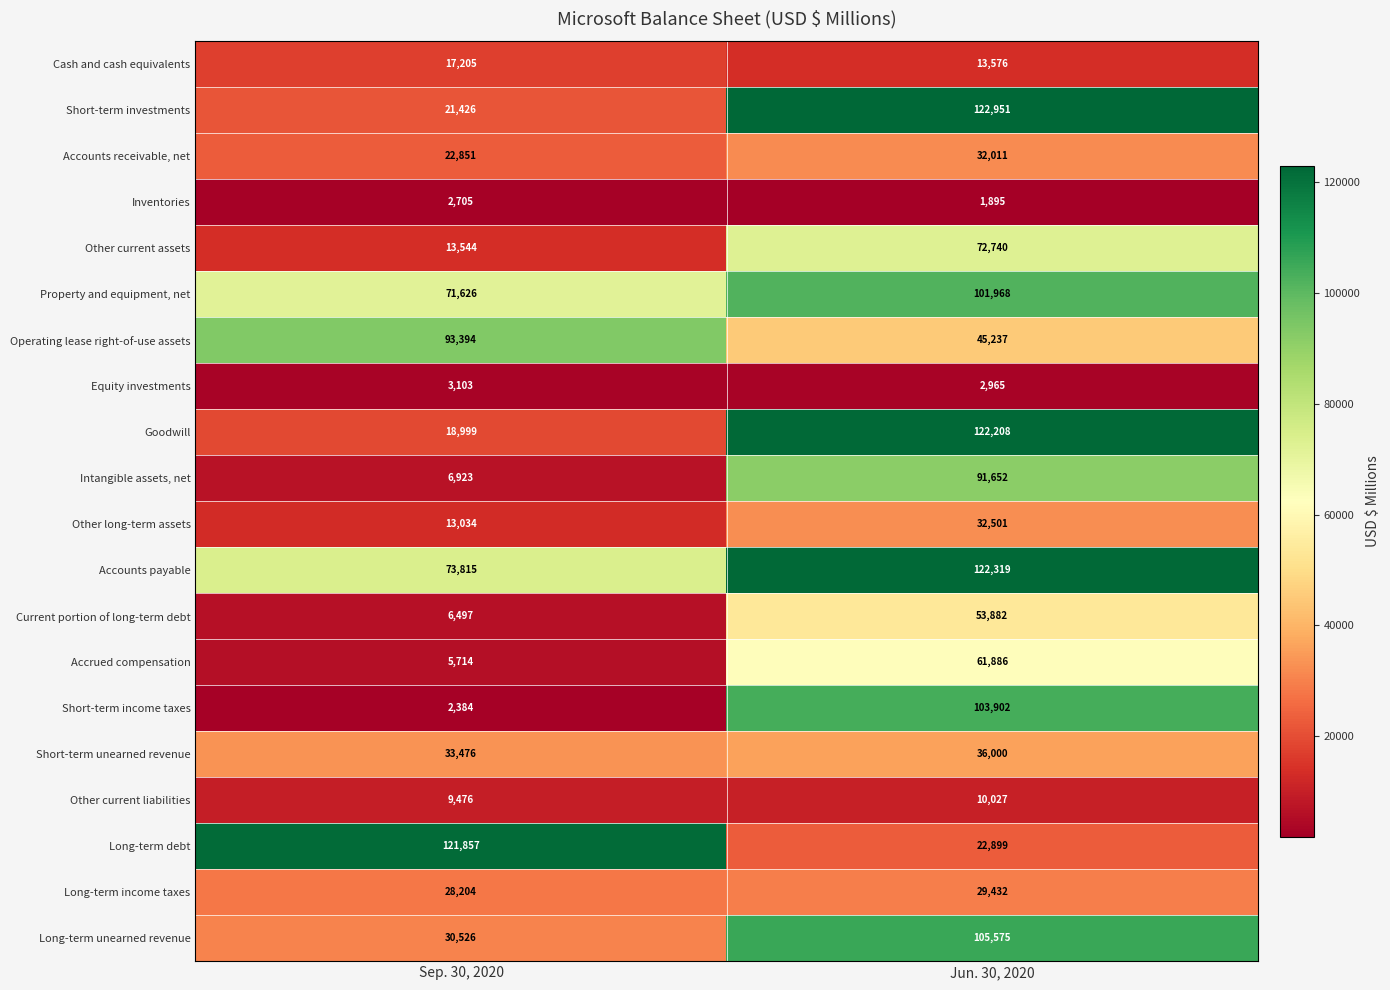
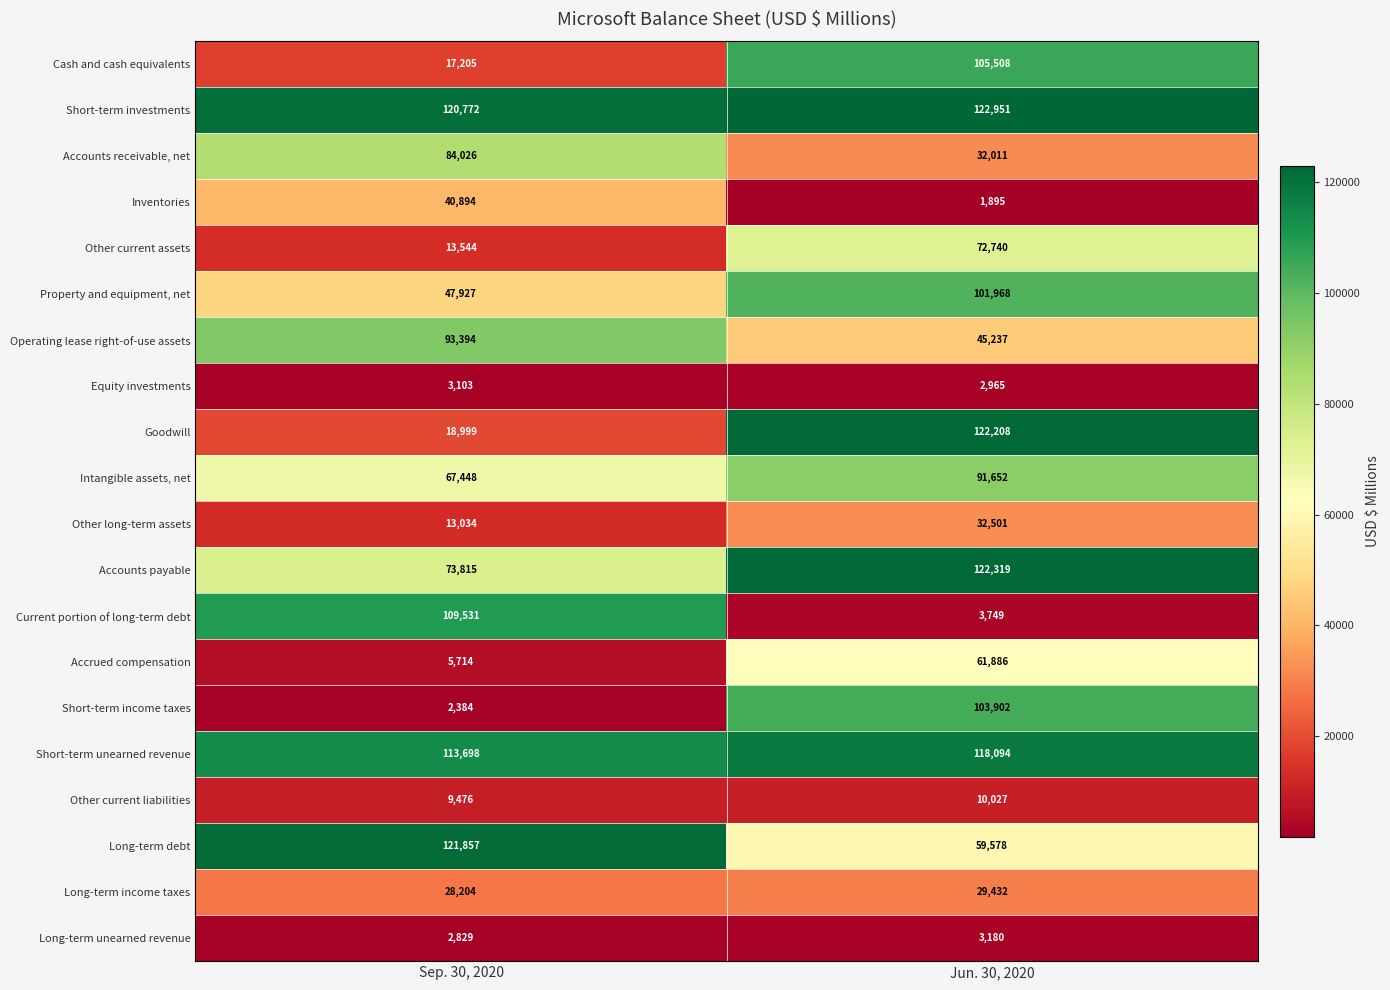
Cash and cash equivalents, Jun. 30, 2020: 13,576 -> 105,508
Short-term investments, Sep. 30, 2020: 21,426 -> 120,772
Accounts receivable, net, Sep. 30, 2020: 22,851 -> 84,026
Inventories, Sep. 30, 2020: 2,705 -> 40,894
Property and equipment, net, Sep. 30, 2020: 71,626 -> 47,927
Intangible assets, net, Sep. 30, 2020: 6,923 -> 67,448
Current portion of long-term debt, Sep. 30, 2020: 6,497 -> 109,531
Current portion of long-term debt, Jun. 30, 2020: 53,882 -> 3,749
Short-term unearned revenue, Sep. 30, 2020: 33,476 -> 113,698
Short-term unearned revenue, Jun. 30, 2020: 36,000 -> 118,094
Long-term debt, Jun. 30, 2020: 22,899 -> 59,578
Long-term unearned revenue, Sep. 30, 2020: 30,526 -> 2,829
Long-term unearned revenue, Jun. 30, 2020: 105,575 -> 3,180
